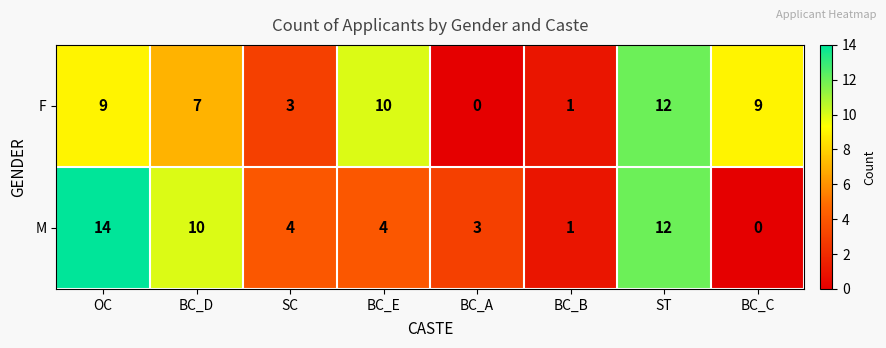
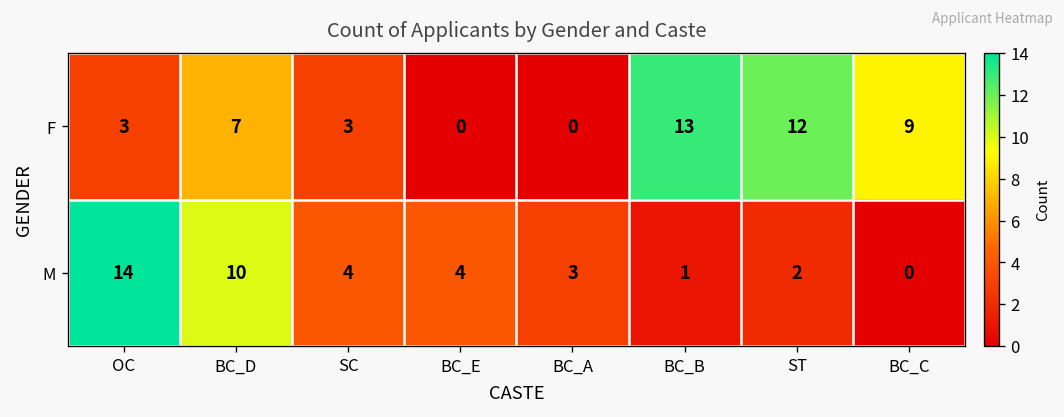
F, OC: 9 -> 3
F, BC_E: 10 -> 0
F, BC_B: 1 -> 13
M, ST: 12 -> 2
